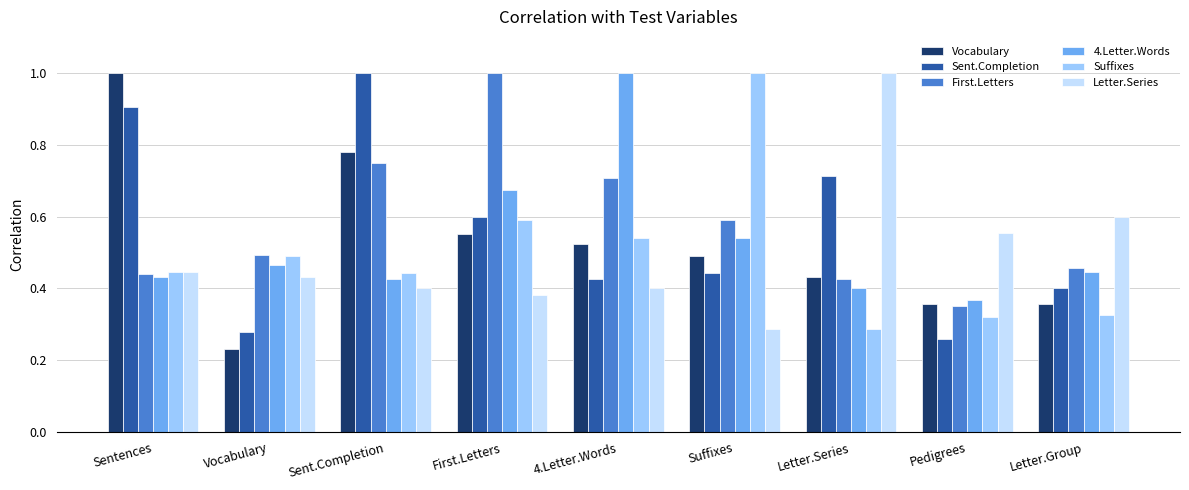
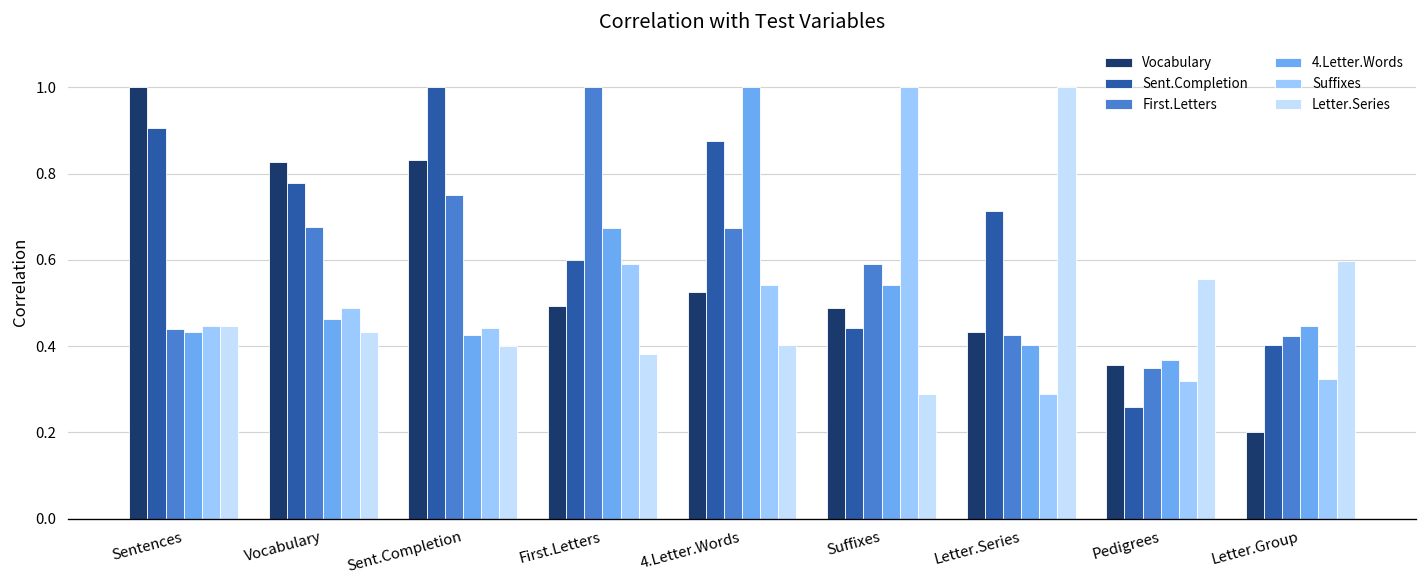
Vocabulary, Vocabulary: 0.23 -> 0.83
Sent.Completion, Vocabulary: 0.28 -> 0.78
First.Letters, Vocabulary: 0.49 -> 0.68
Vocabulary, Sent.Completion: 0.78 -> 0.83
Vocabulary, First.Letters: 0.55 -> 0.49
Sent.Completion, 4.Letter.Words: 0.43 -> 0.88
First.Letters, 4.Letter.Words: 0.71 -> 0.67
Vocabulary, Letter.Group: 0.36 -> 0.20
First.Letters, Letter.Group: 0.46 -> 0.42
